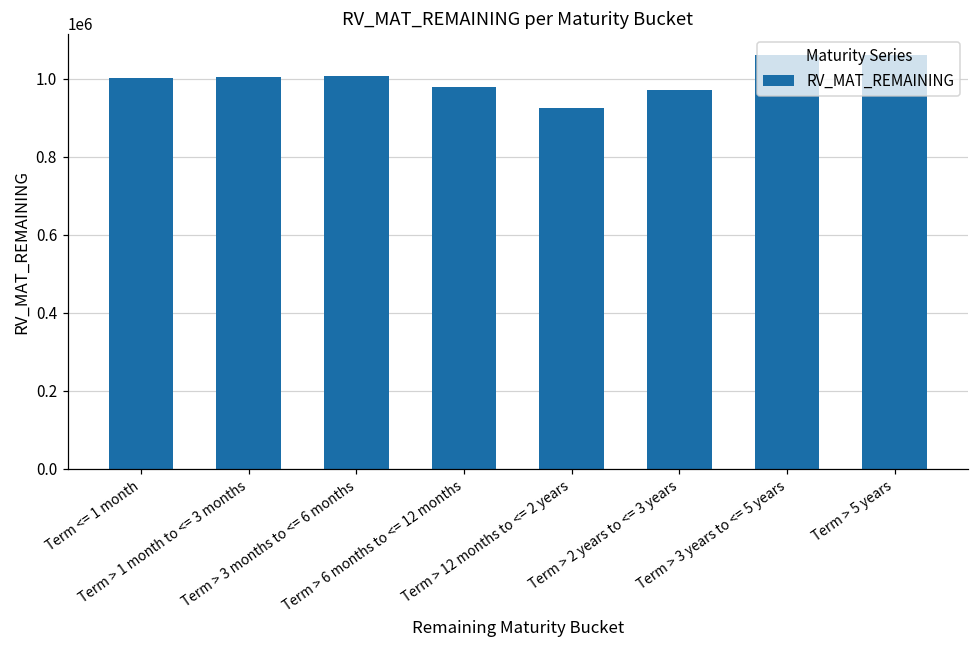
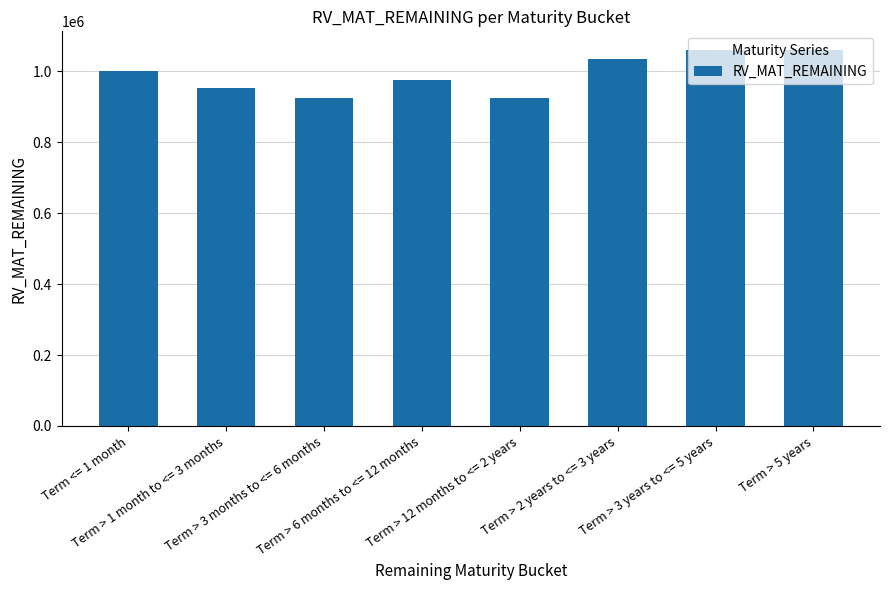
Term > 1 month to <= 3 months: 1000000 -> 950000
Term > 3 months to <= 6 months: 1010000 -> 920000
Term > 2 years to <= 3 years: 970000 -> 1040000
